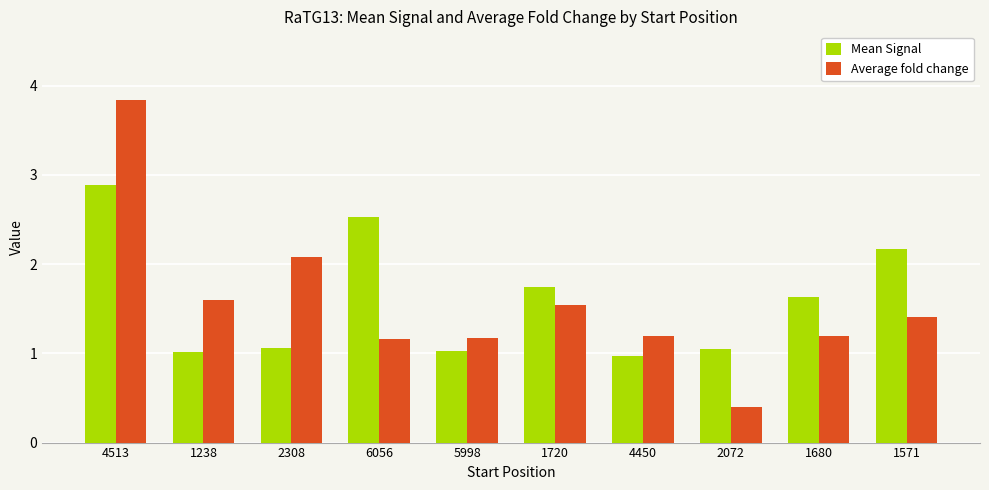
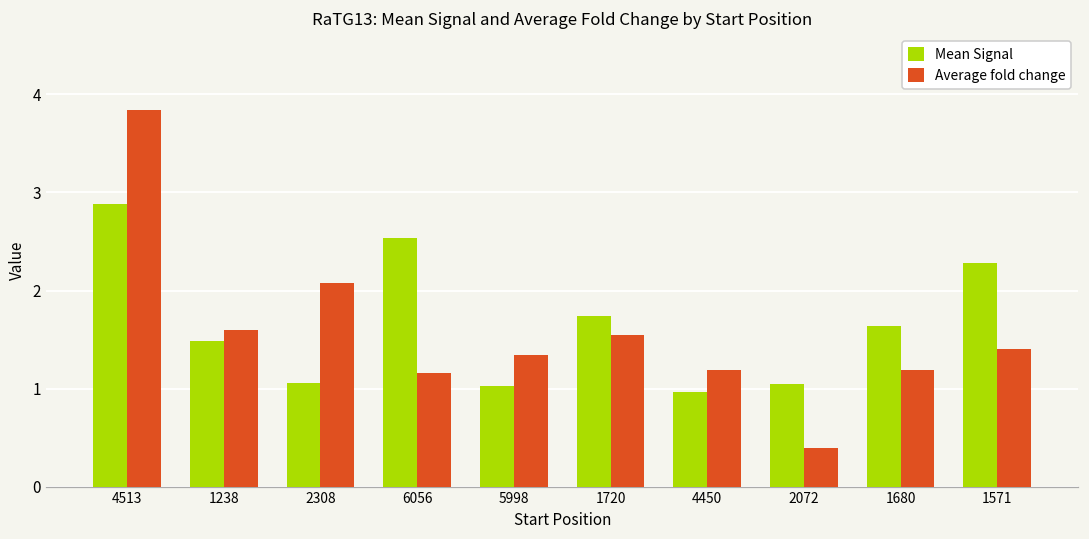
Mean Signal, 1238: 1.0 -> 1.5
Average fold change, 5998: 1.2 -> 1.3
Mean Signal, 1571: 2.2 -> 2.3
